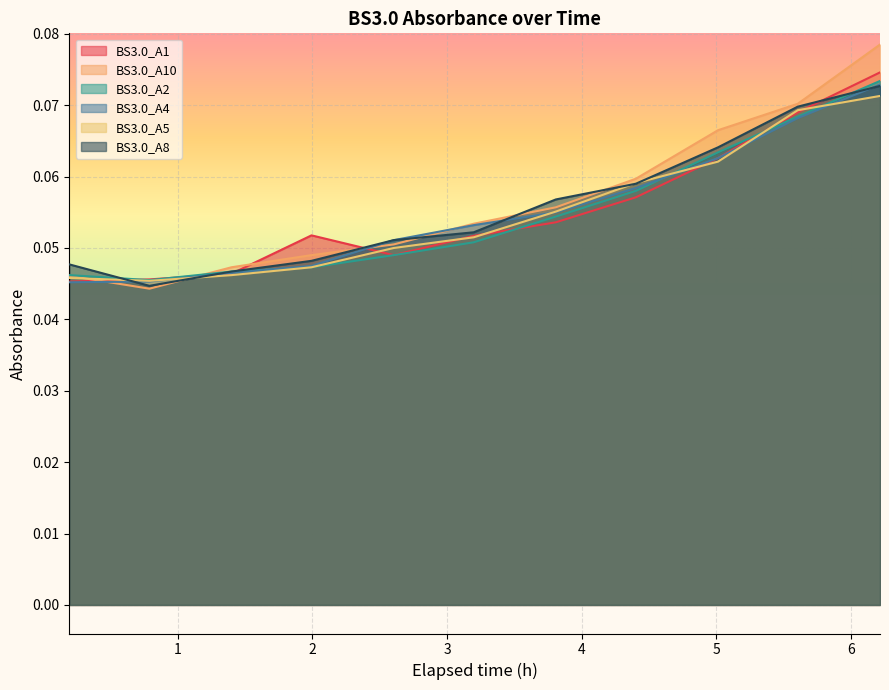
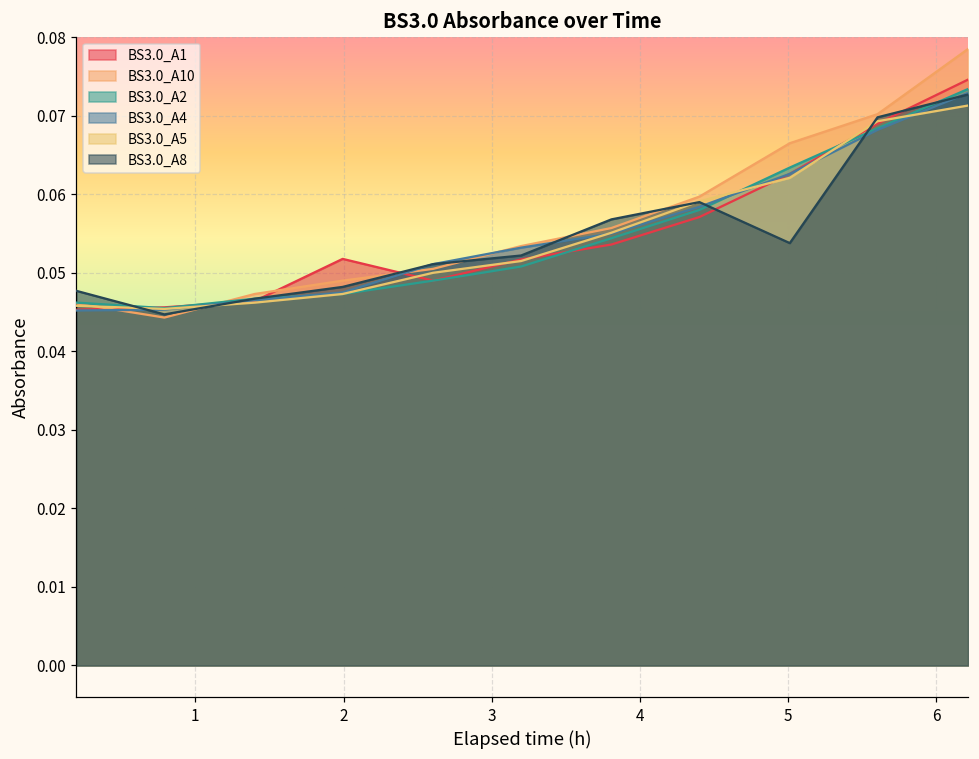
BS3.0_A8, 5: 0.064 -> 0.054
